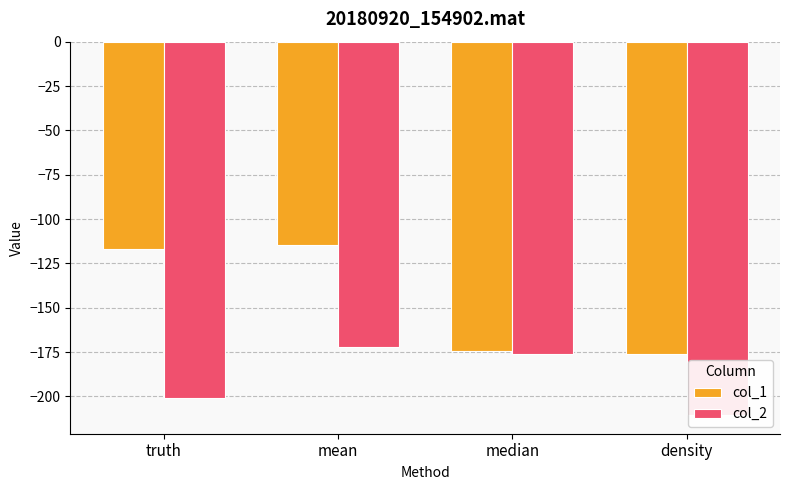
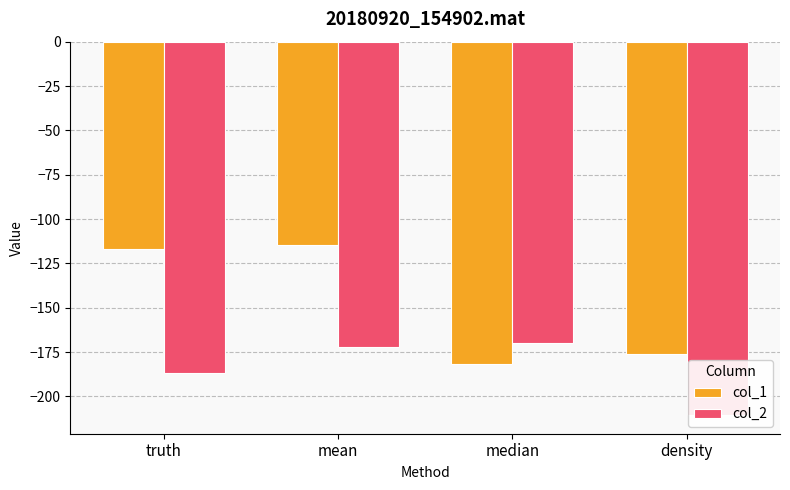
col_2, truth: -201 -> -187
col_1, median: -174 -> -182
col_2, median: -176 -> -170
